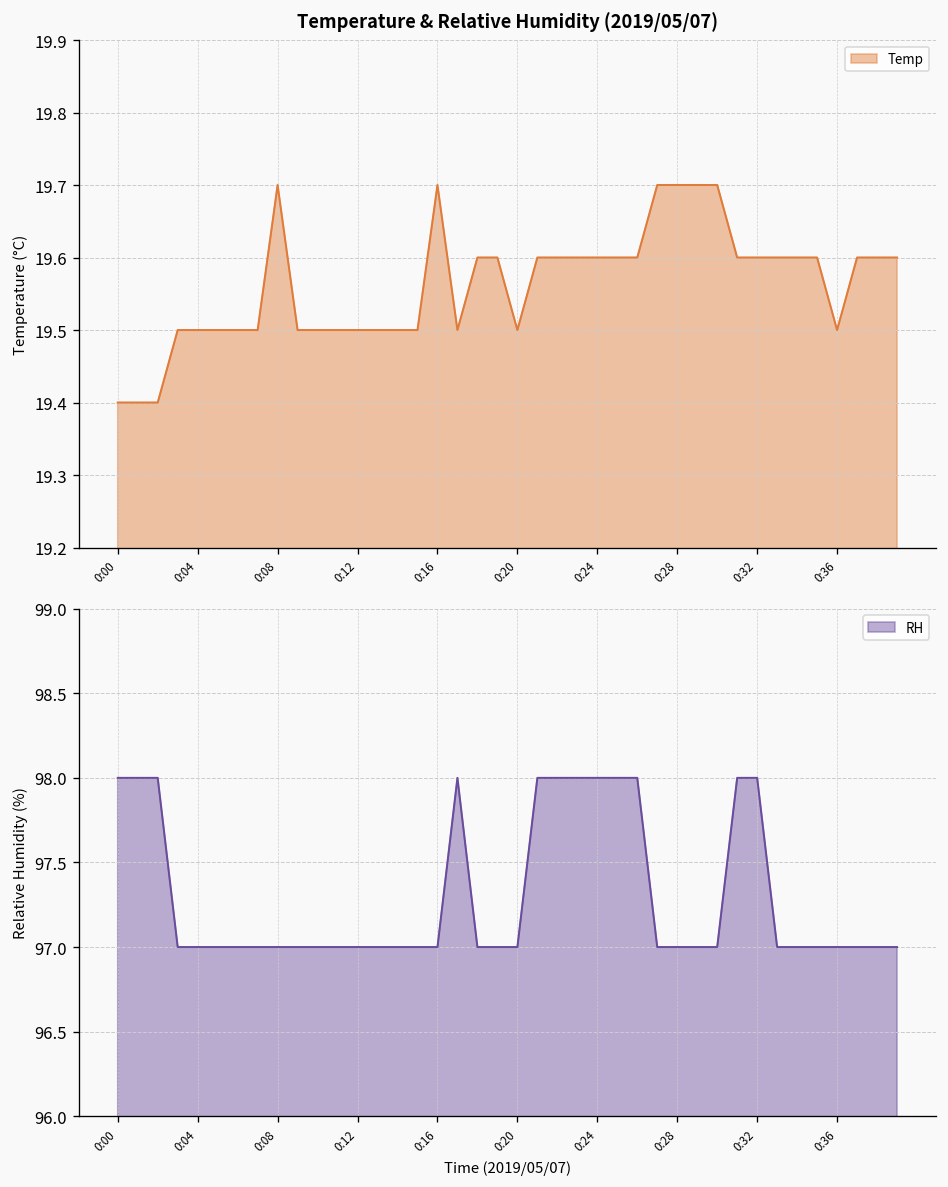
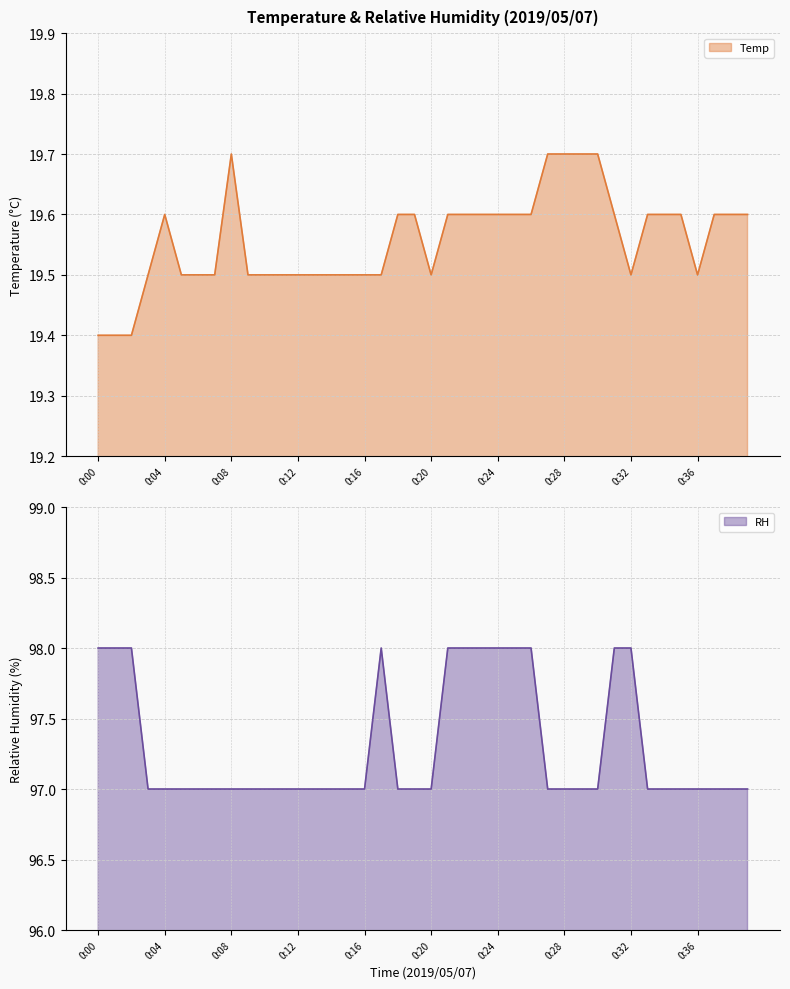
Temperature & Relative Humidity (2019/05/07), 0:04: 19.5 -> 19.6
Temperature & Relative Humidity (2019/05/07), 0:16: 19.7 -> 19.5
Temperature & Relative Humidity (2019/05/07), 0:32: 19.6 -> 19.5
